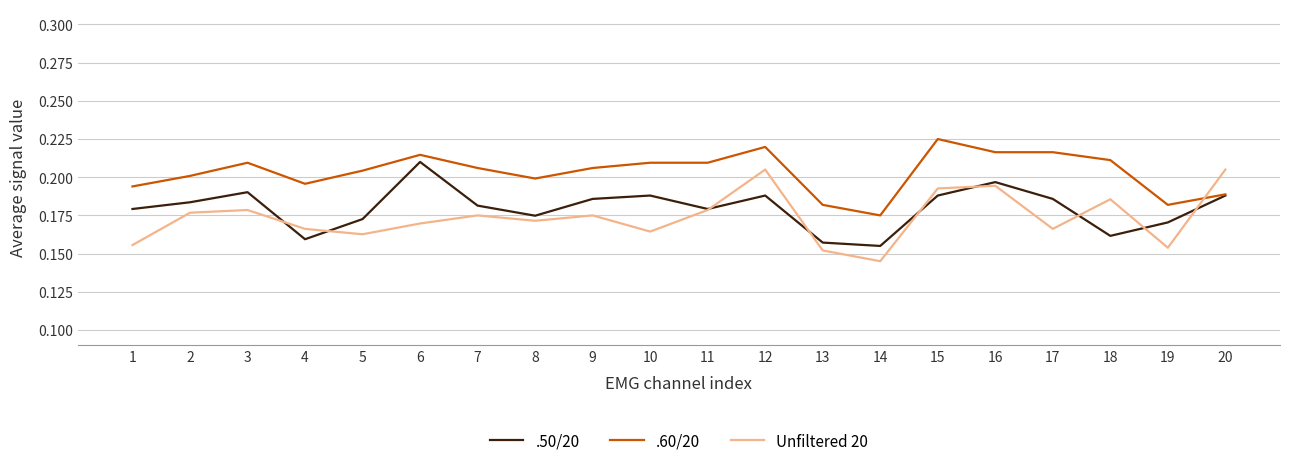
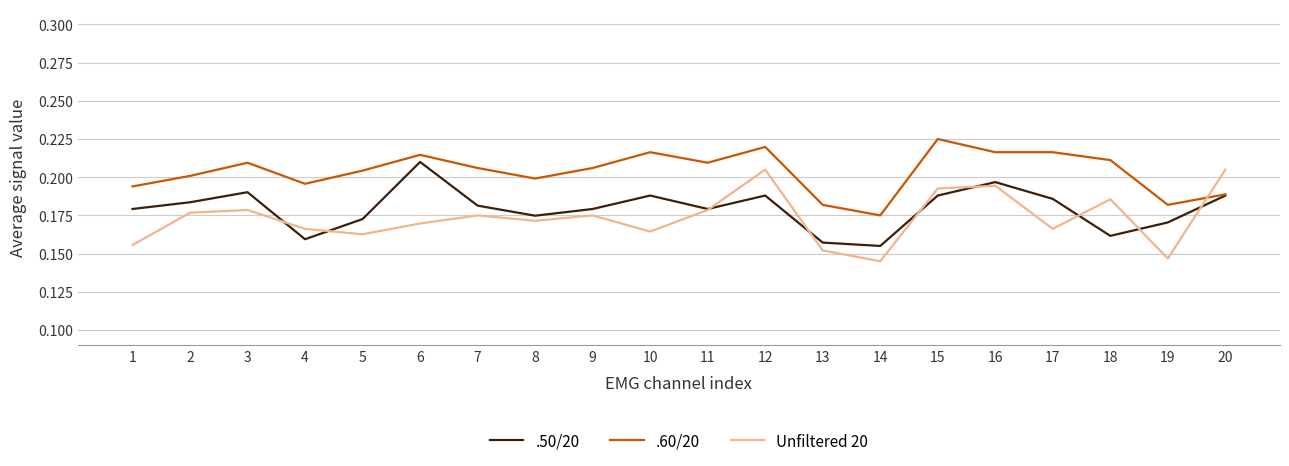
.50/20, 9: 0.186 -> 0.179
.60/20, 10: 0.209 -> 0.216
Unfiltered 20, 19: 0.154 -> 0.147
